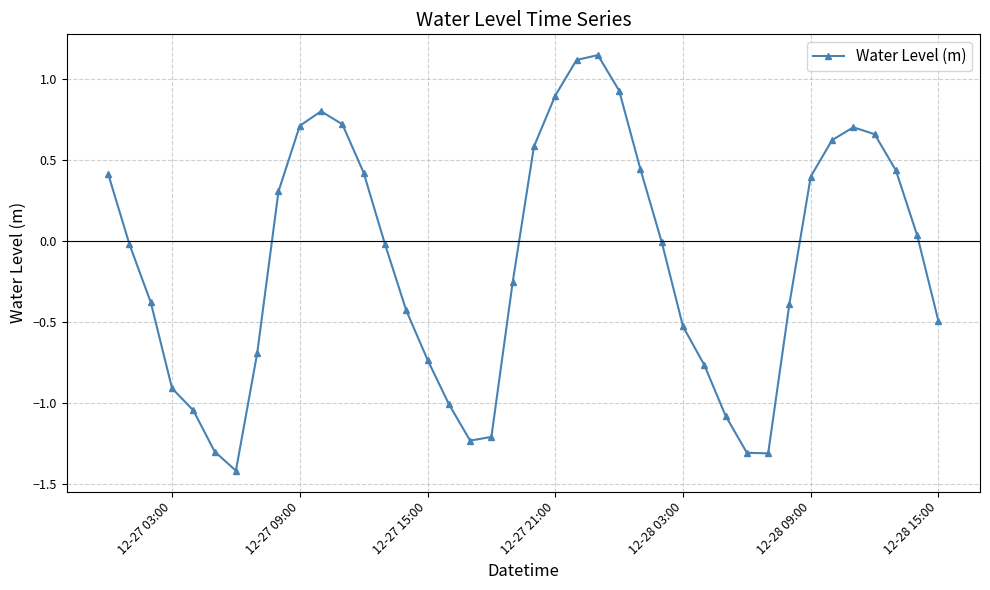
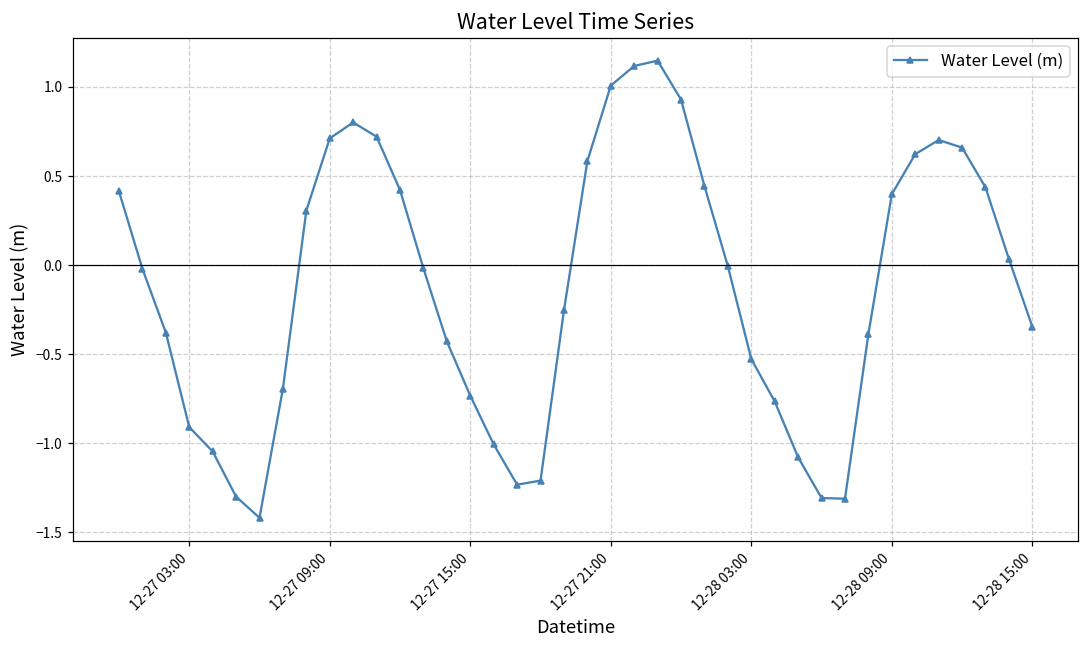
12-27 21:00: 0.90 -> 1.01
12-28 15:00: -0.50 -> -0.35
